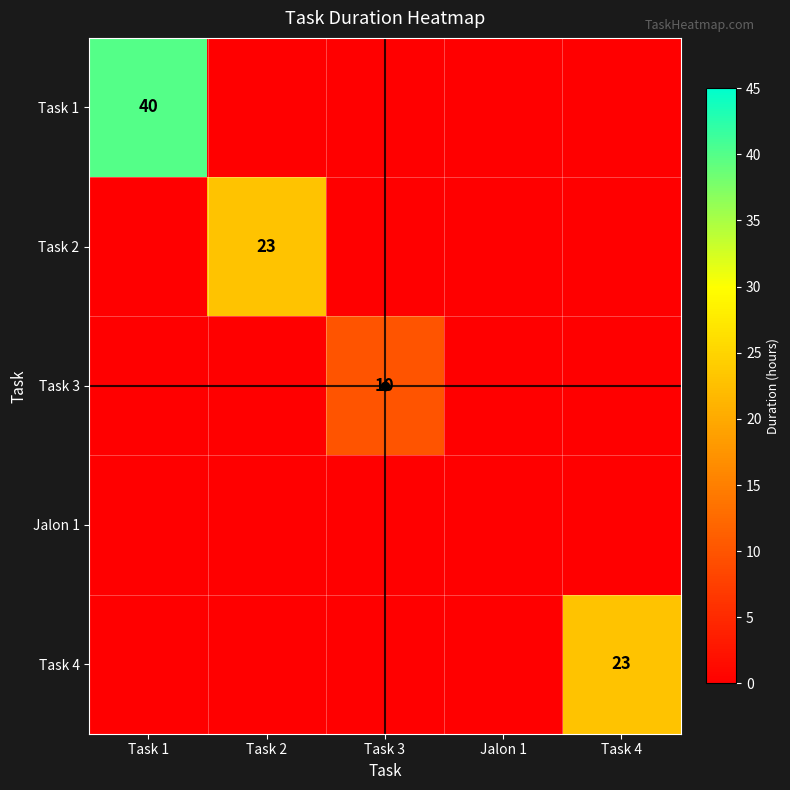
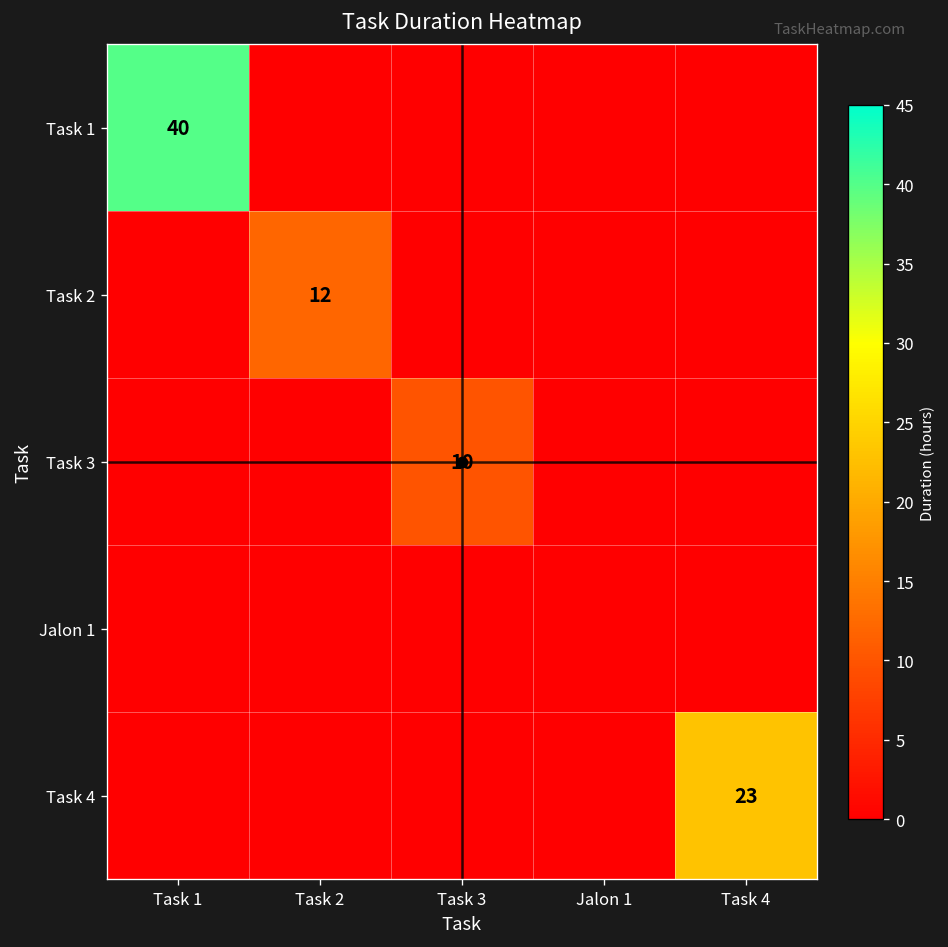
Task 2, Task 2: 23 -> 12
